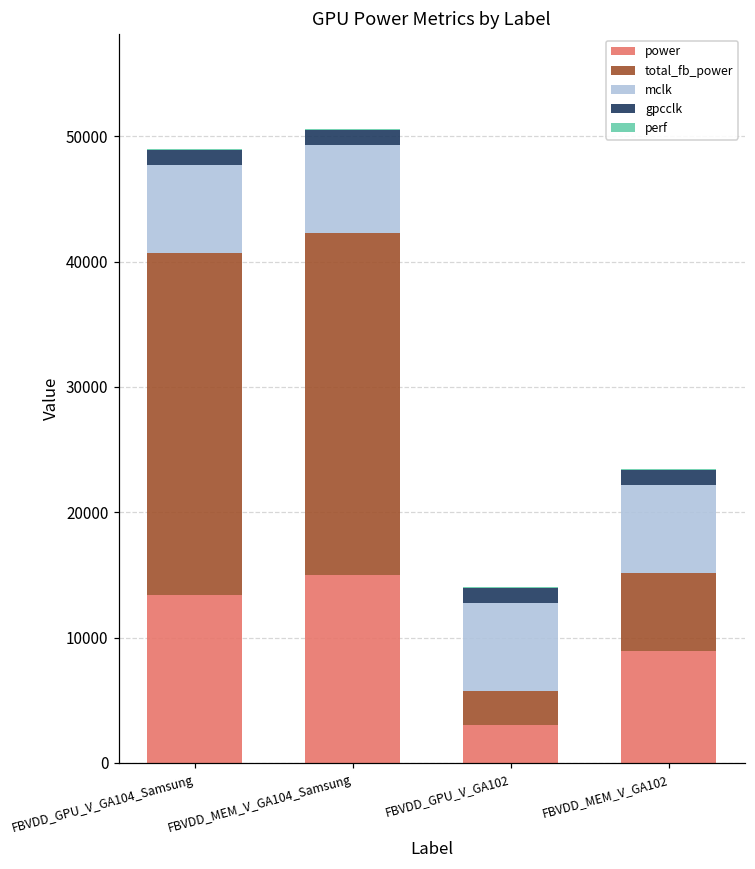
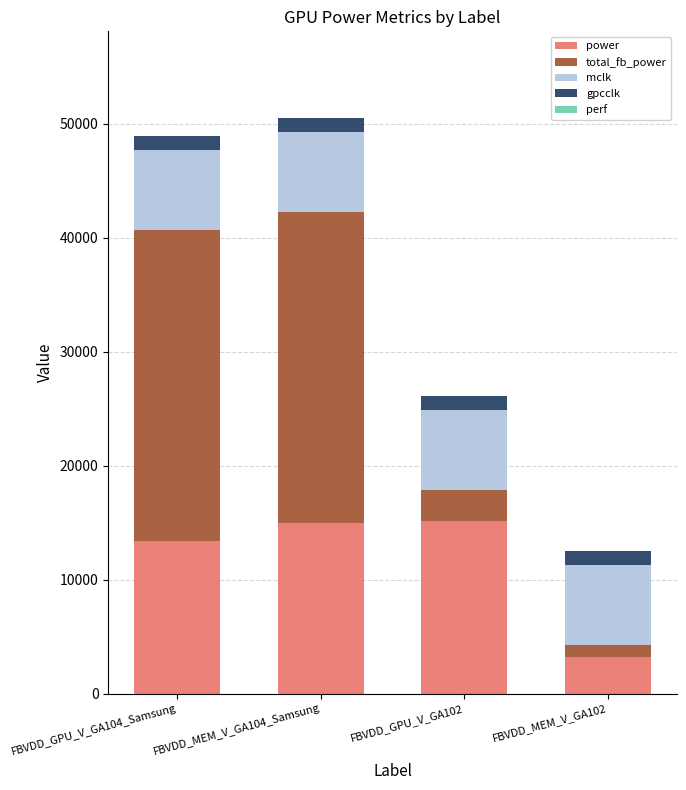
power, FBVDD_GPU_V_GA102: 3000 -> 15200
power, FBVDD_MEM_V_GA102: 8900 -> 3200
total_fb_power, FBVDD_MEM_V_GA102: 6300 -> 1000
